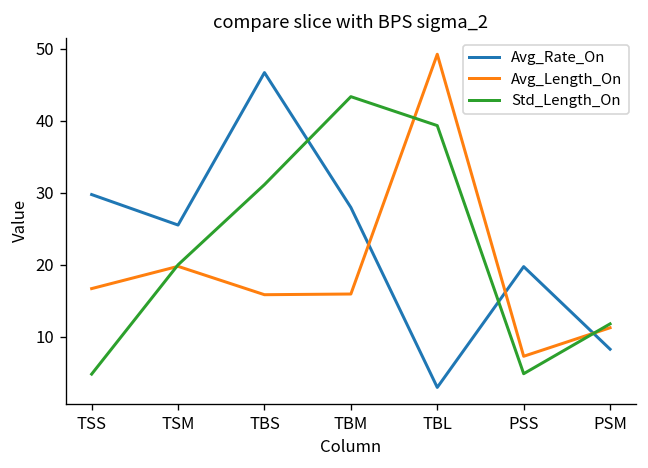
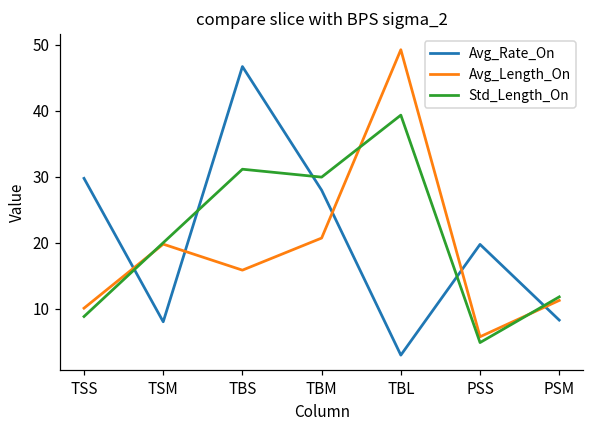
Avg_Length_On, TSS: 17 -> 10
Std_Length_On, TSS: 5 -> 9
Avg_Rate_On, TSM: 26 -> 8
Avg_Length_On, TBM: 16 -> 21
Std_Length_On, TBM: 43 -> 30
Avg_Length_On, PSS: 7 -> 6
